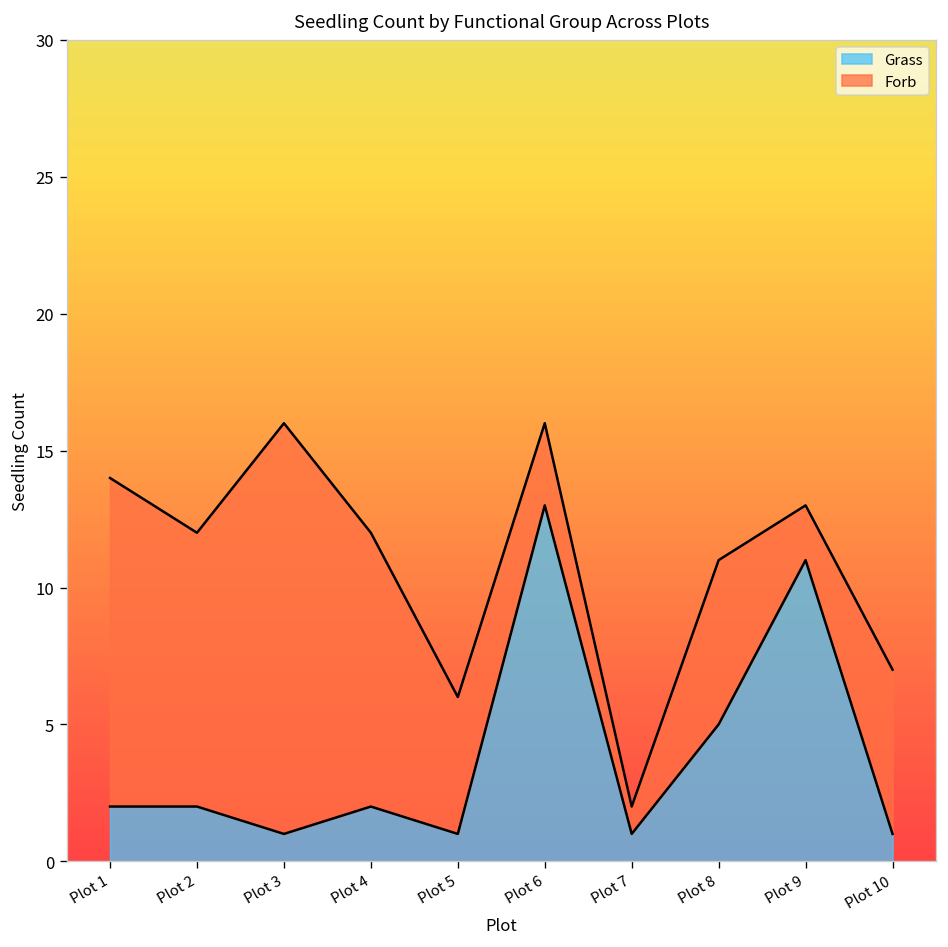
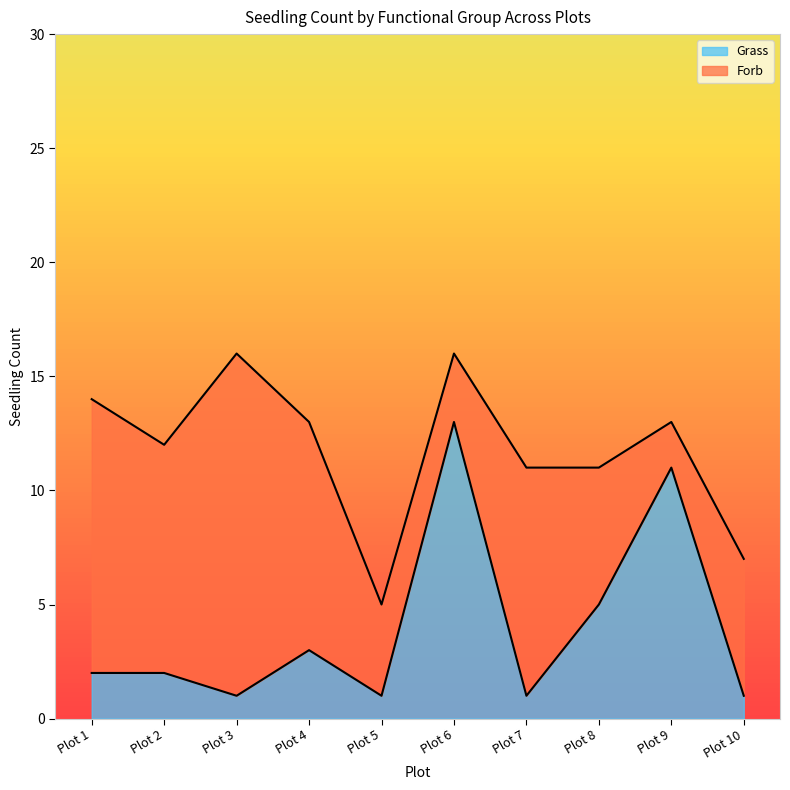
Grass, Plot 4: 2 -> 3
Forb, Plot 5: 5 -> 4
Forb, Plot 7: 1 -> 10
